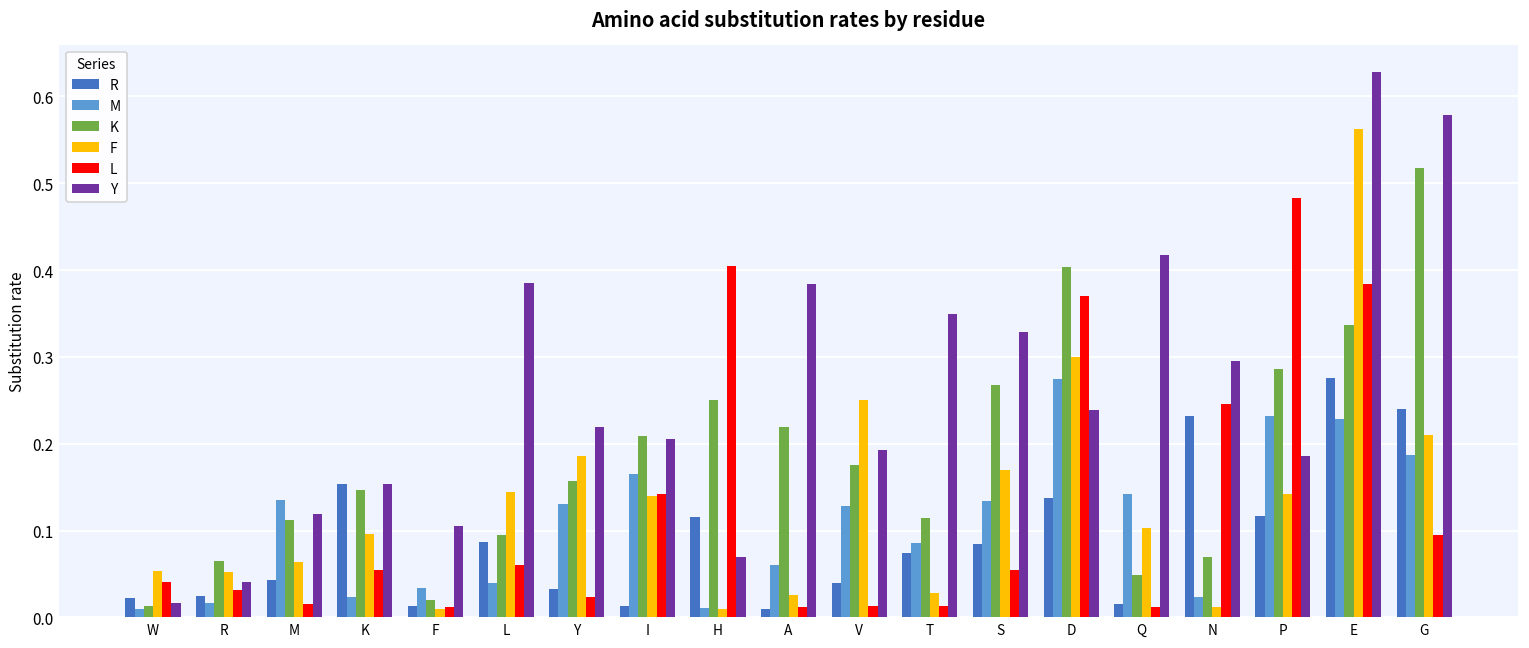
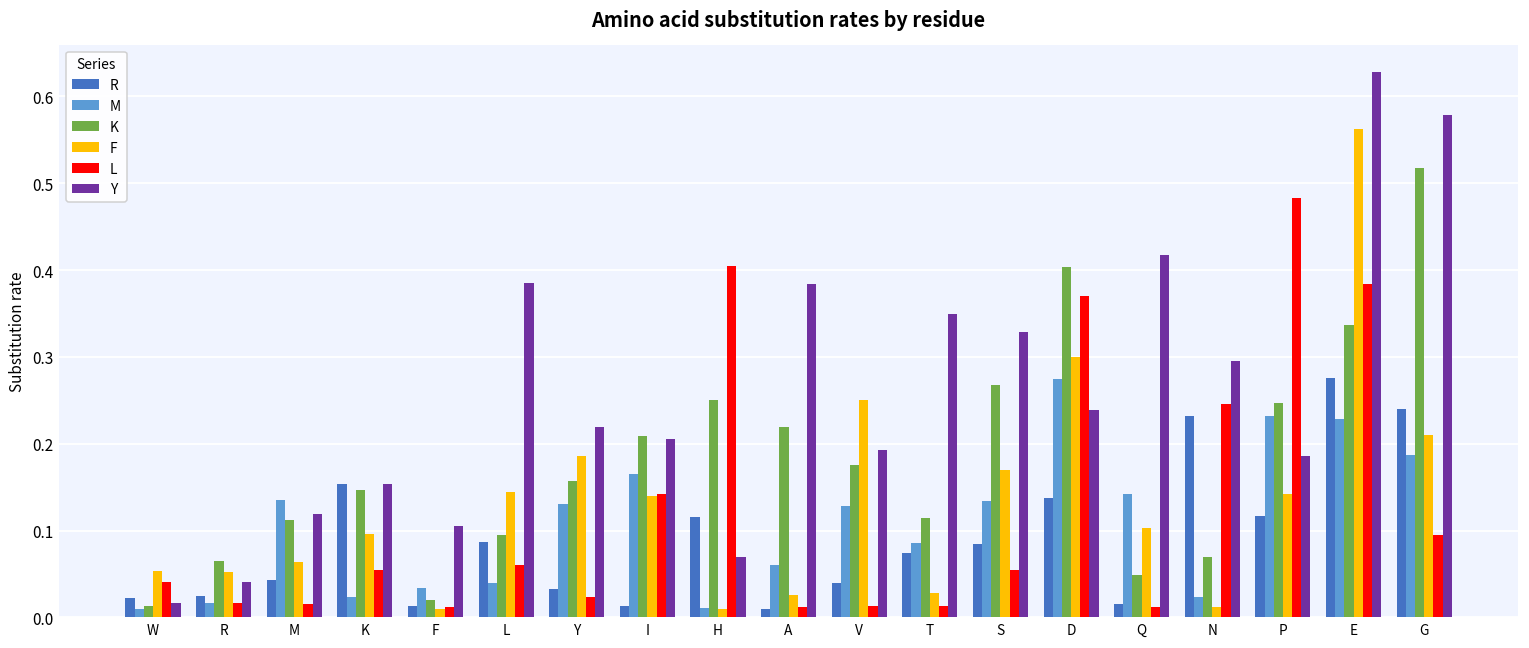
L, R: 0.03 -> 0.02
K, P: 0.29 -> 0.25
